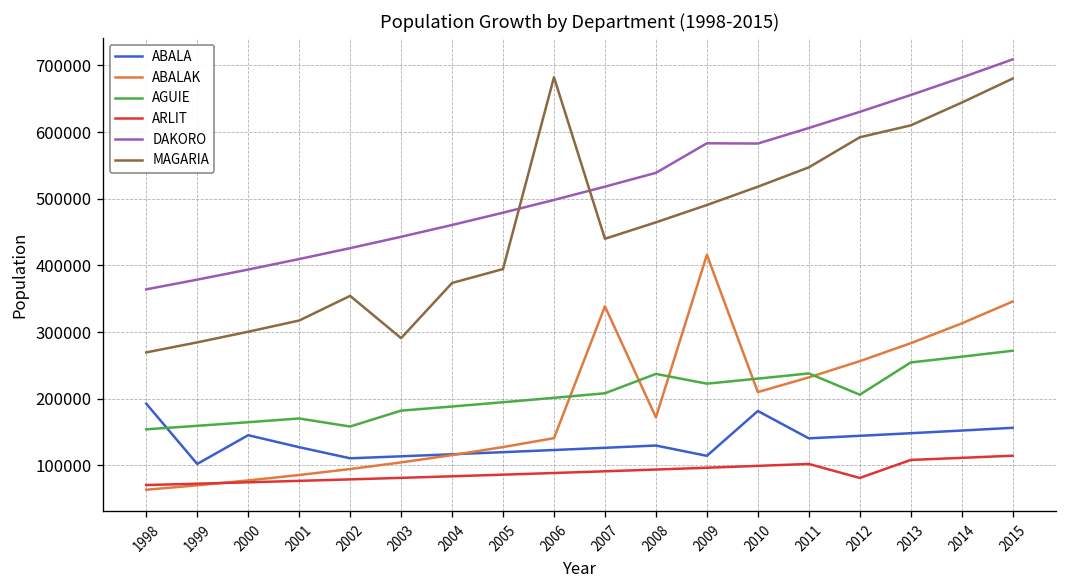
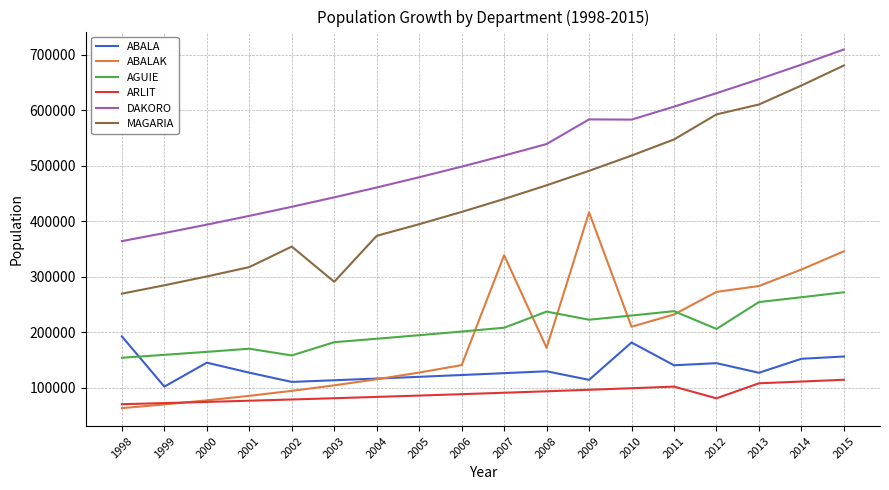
MAGARIA, 2006: 680000 -> 420000
ABALAK, 2012: 260000 -> 270000
ABALA, 2013: 150000 -> 130000
